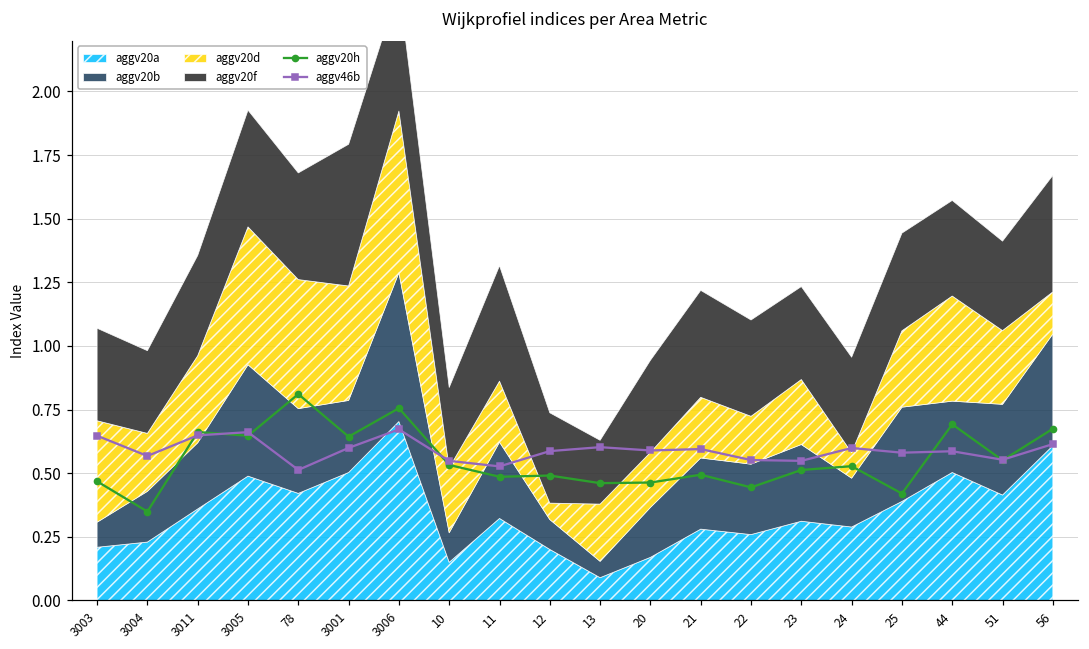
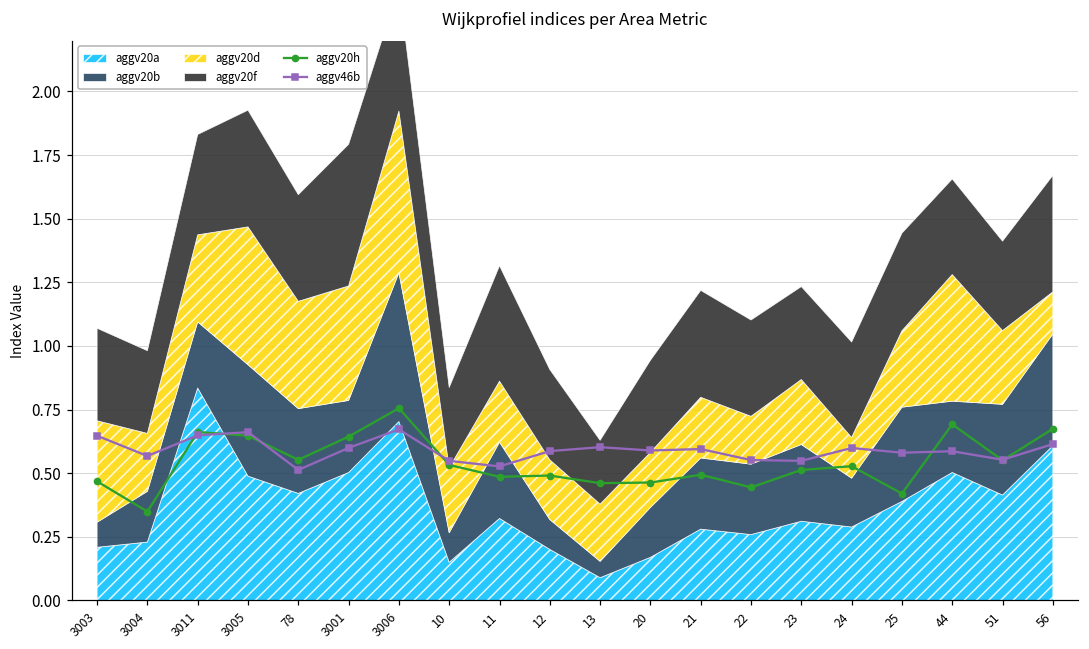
aggv20a, 3011: 0.36 -> 0.83
aggv20h, 78: 0.81 -> 0.55
aggv20d, 78: 0.51 -> 0.42
aggv20d, 12: 0.06 -> 0.23
aggv20d, 24: 0.10 -> 0.16
aggv20d, 44: 0.41 -> 0.50
